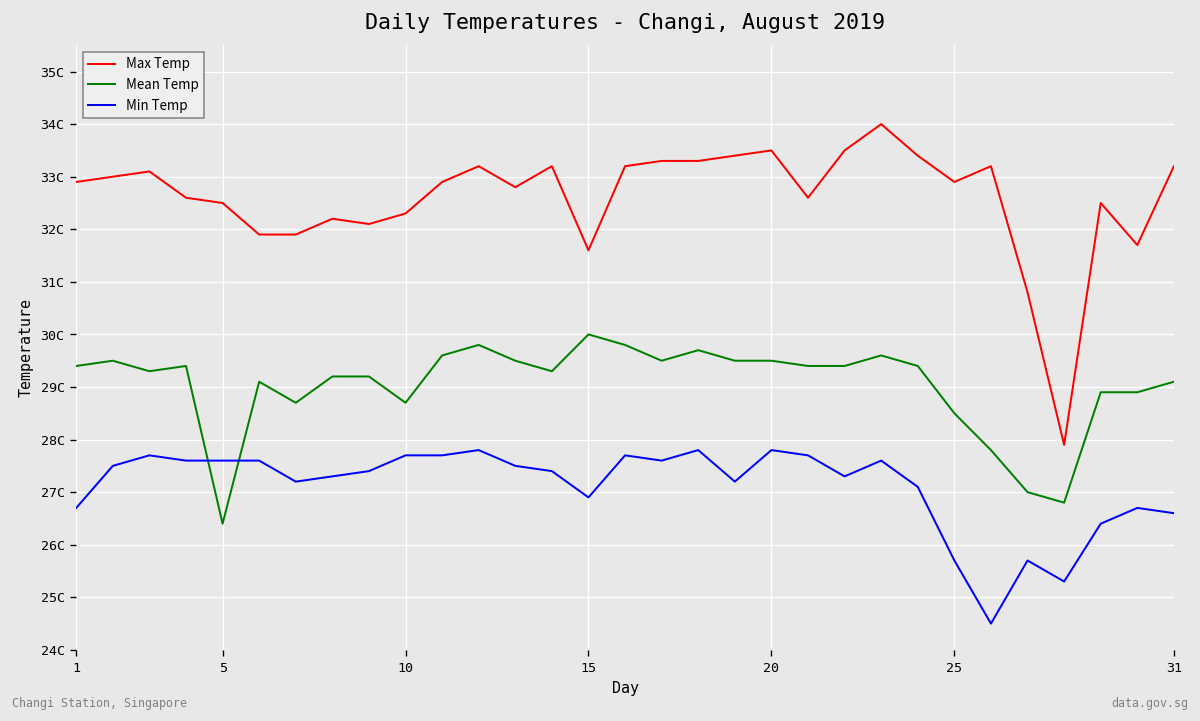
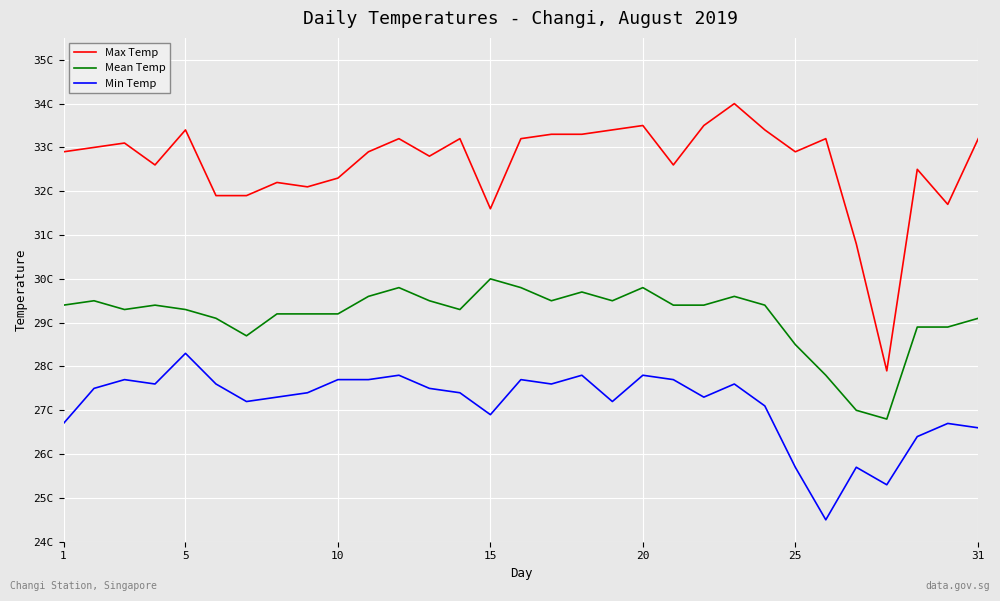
Max Temp, 5: 32.5C -> 33.4C
Mean Temp, 5: 26.4C -> 29.3C
Min Temp, 5: 27.6C -> 28.3C
Mean Temp, 10: 28.7C -> 29.2C
Mean Temp, 20: 29.5C -> 29.8C
